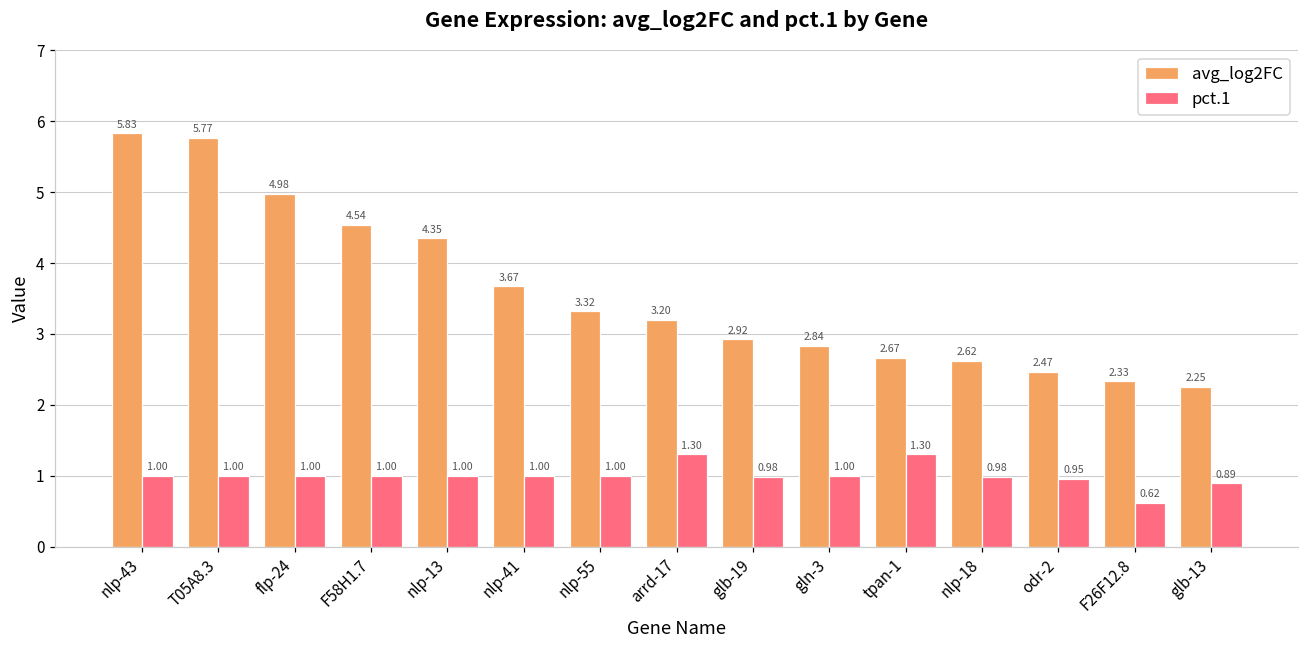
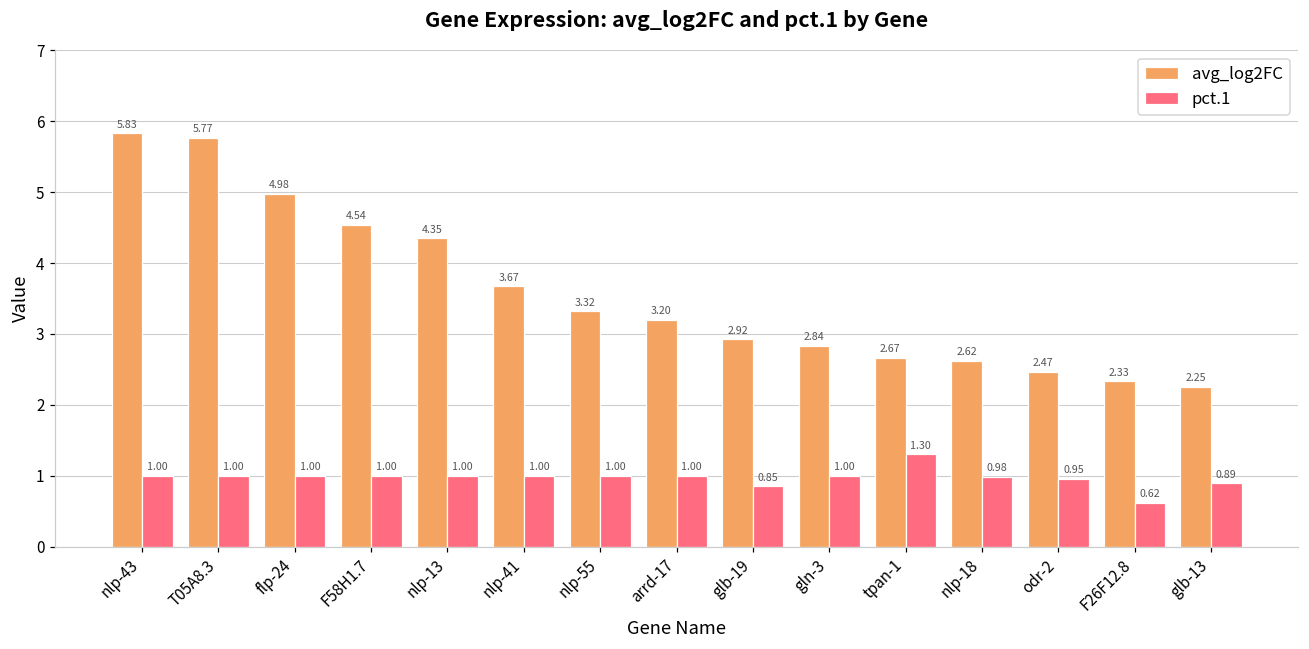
pct.1, arrd-17: 1.30 -> 1.00
pct.1, glb-19: 0.98 -> 0.85
